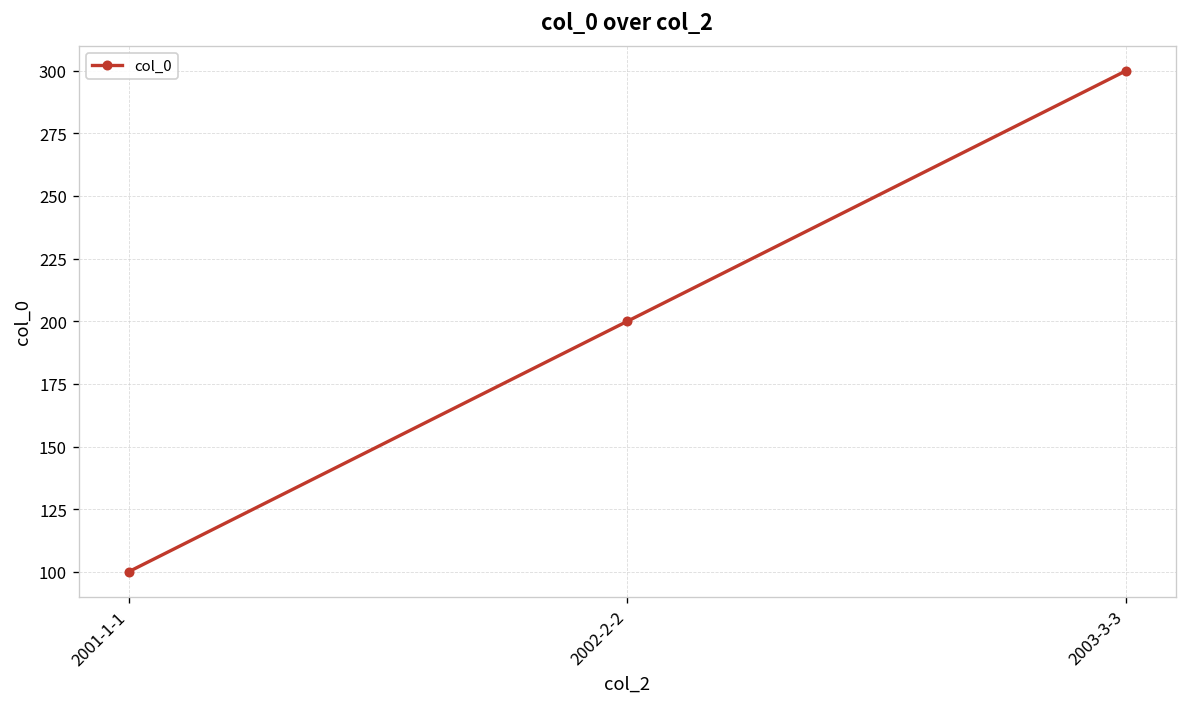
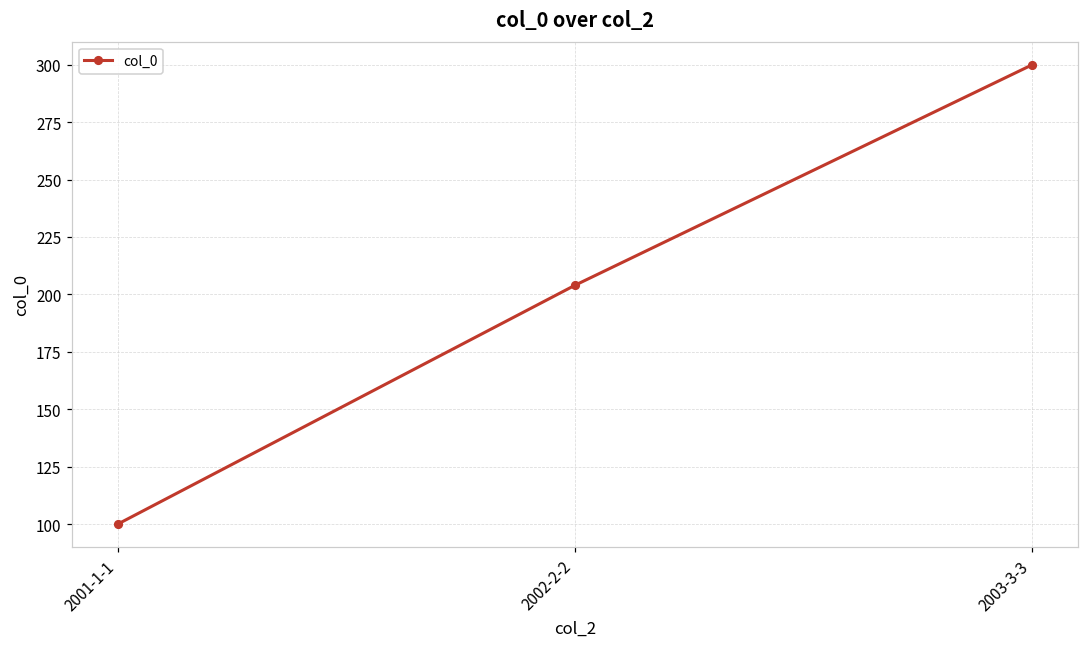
2002-2-2: 200 -> 204
